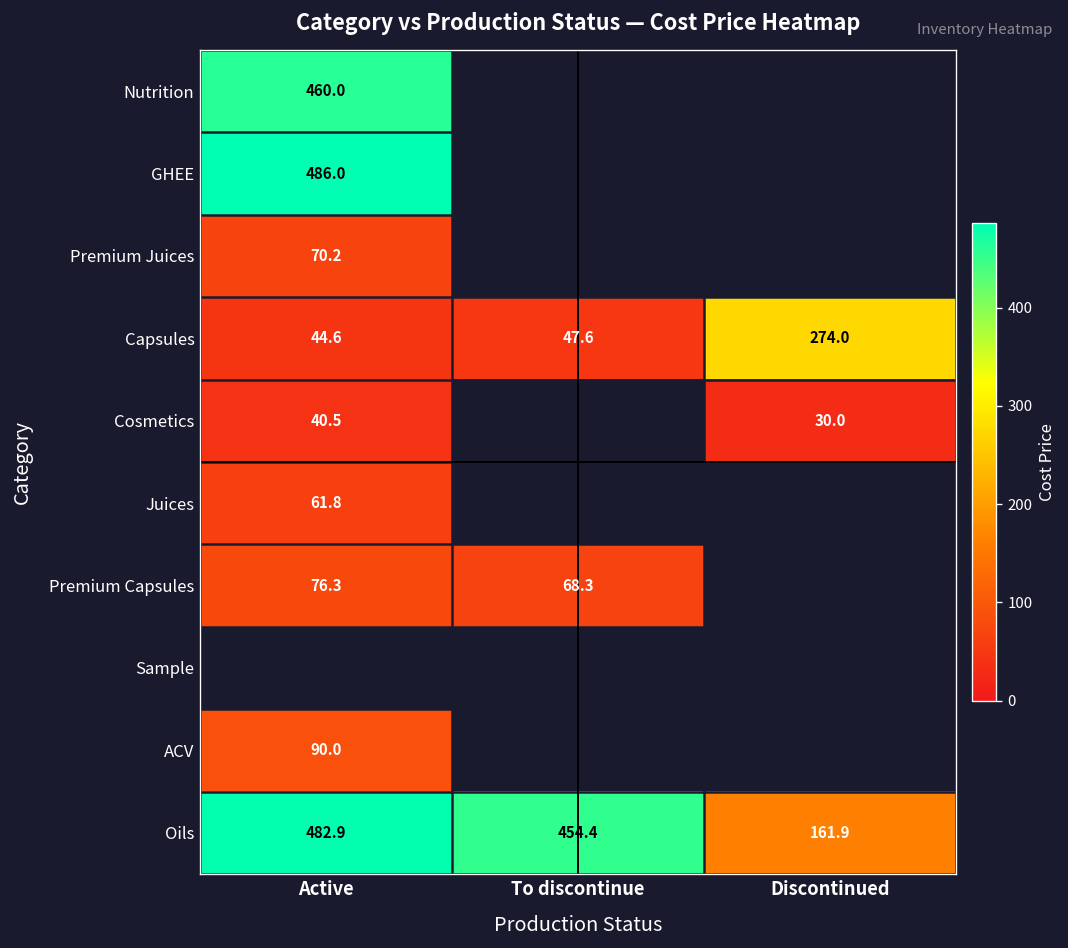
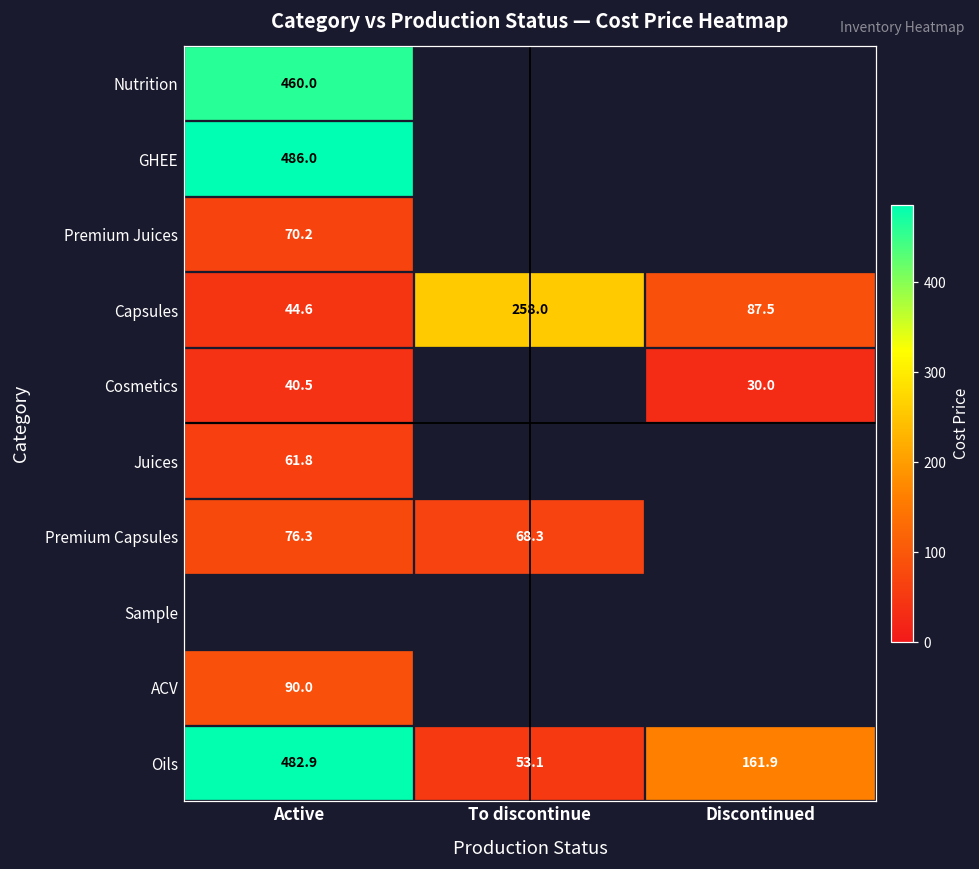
Capsules, To discontinue: 47.6 -> 258.0
Capsules, Discontinued: 274.0 -> 87.5
Oils, To discontinue: 454.4 -> 53.1
